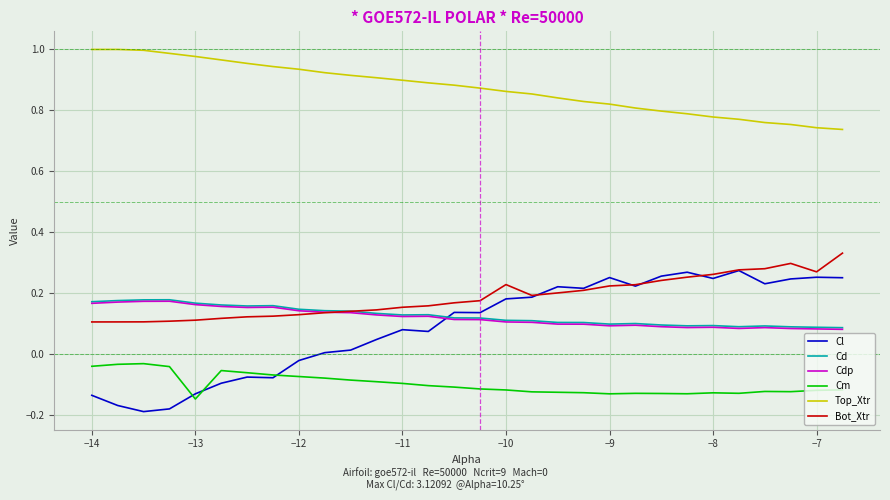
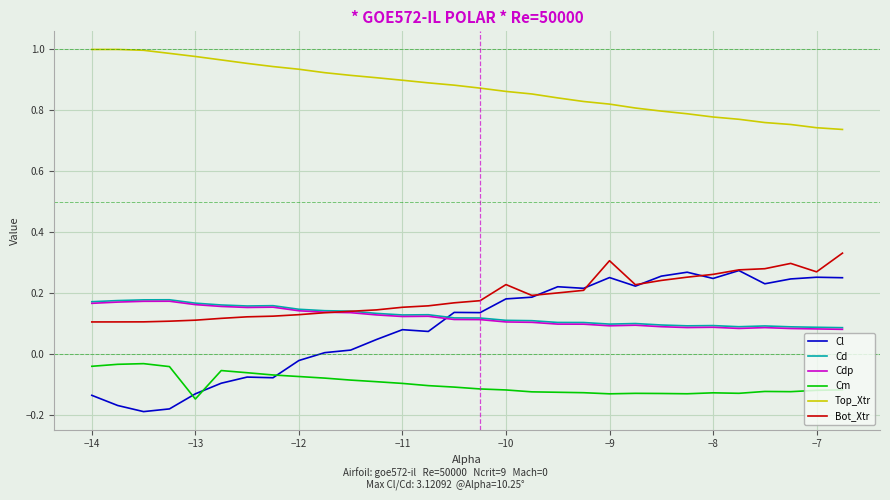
Bot_Xtr, −9: 0.22 -> 0.31
